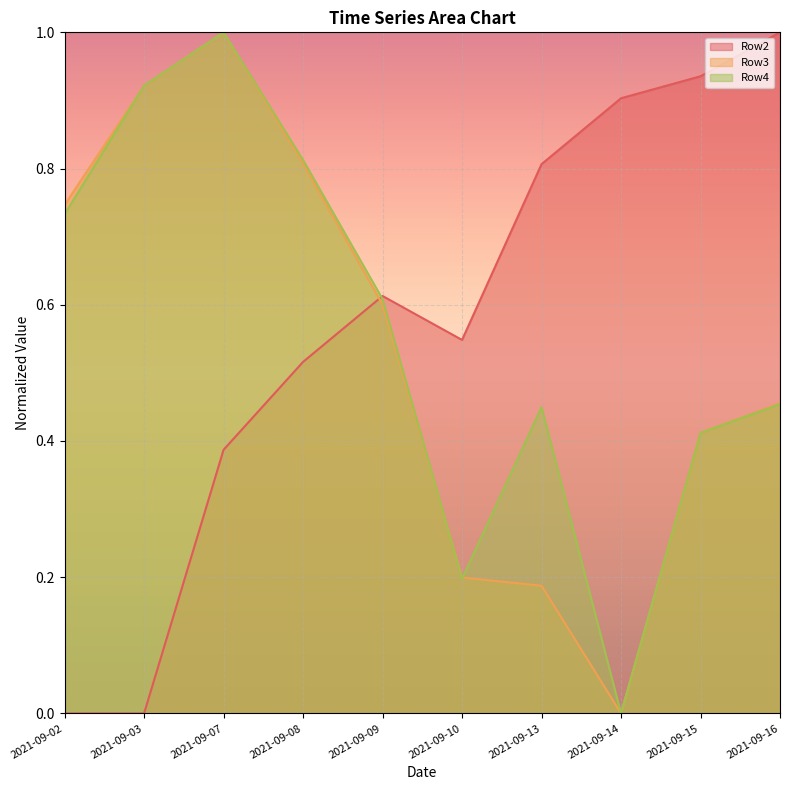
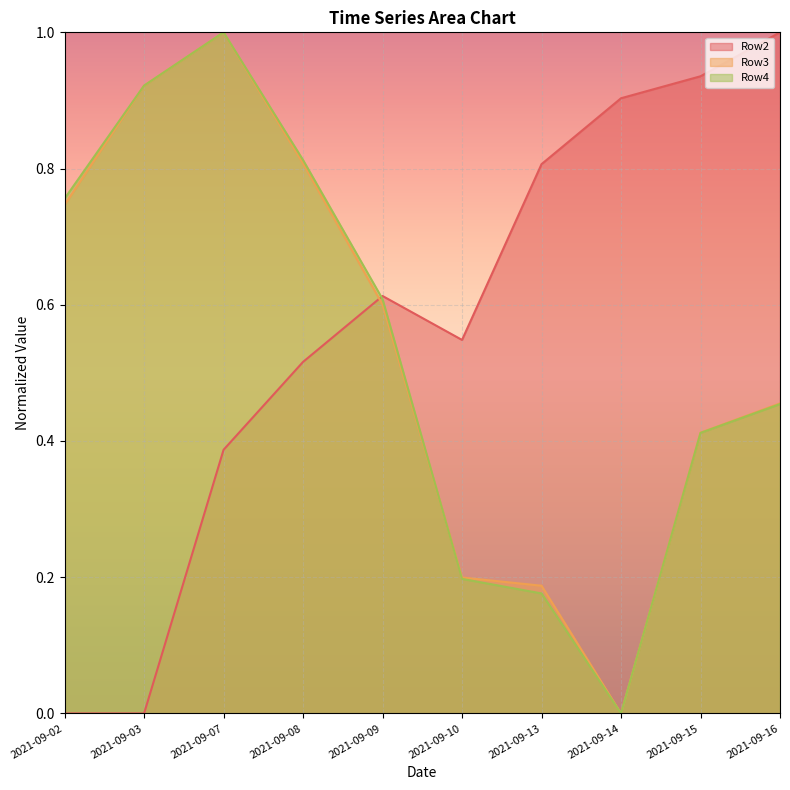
Row4, 2021-09-02: 0.73 -> 0.76
Row4, 2021-09-13: 0.45 -> 0.18
